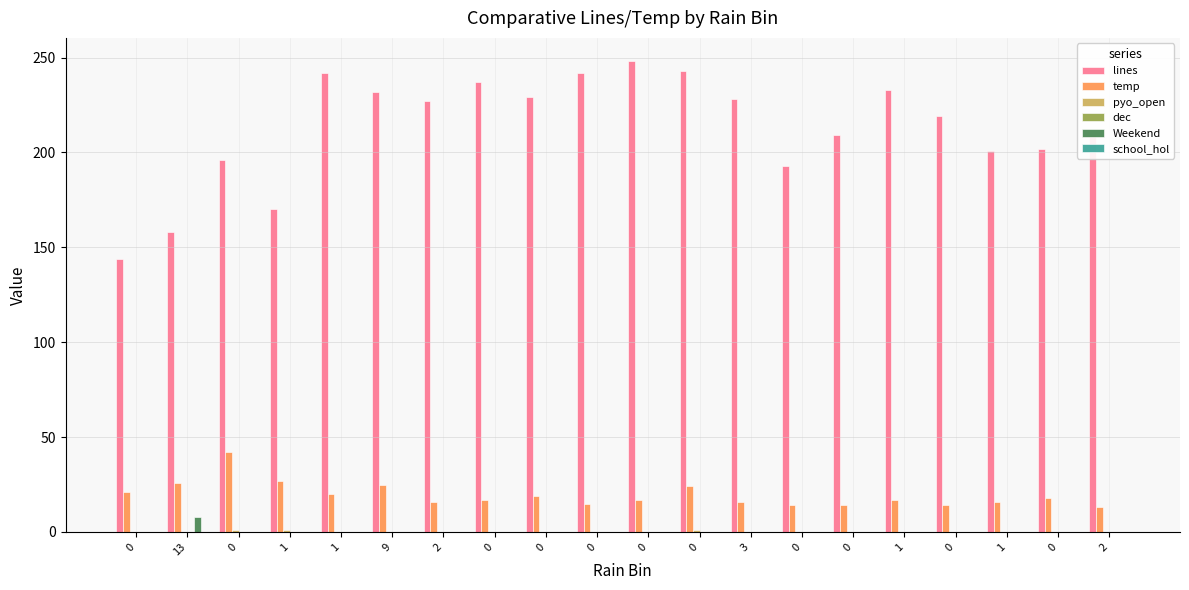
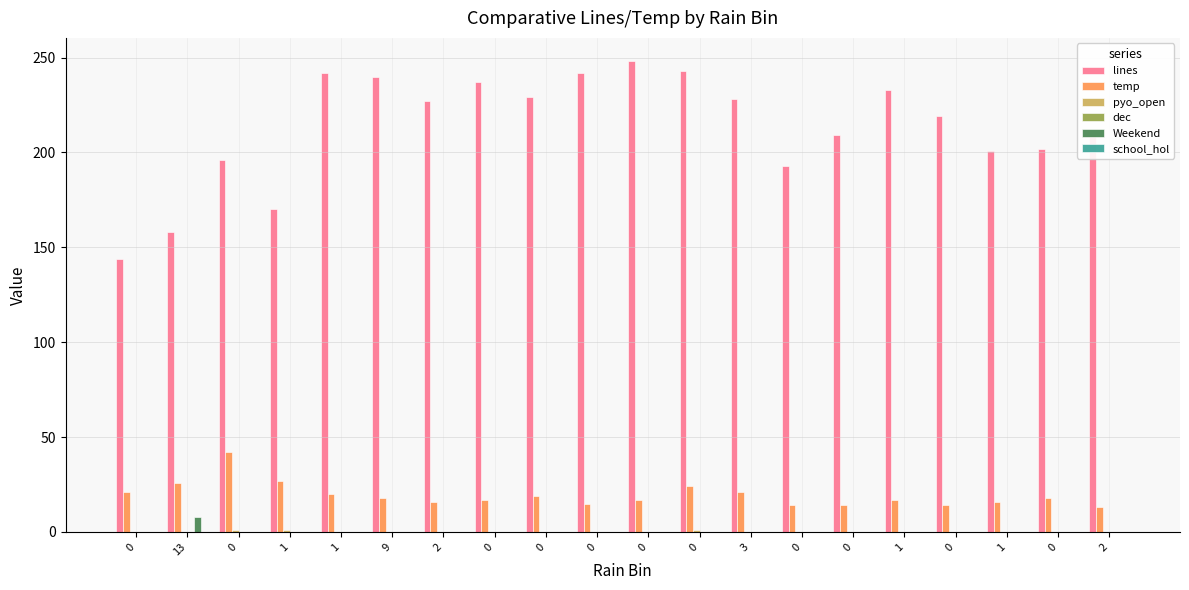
lines, 9: 232 -> 240
temp, 9: 25 -> 18
temp, 3: 16 -> 21
